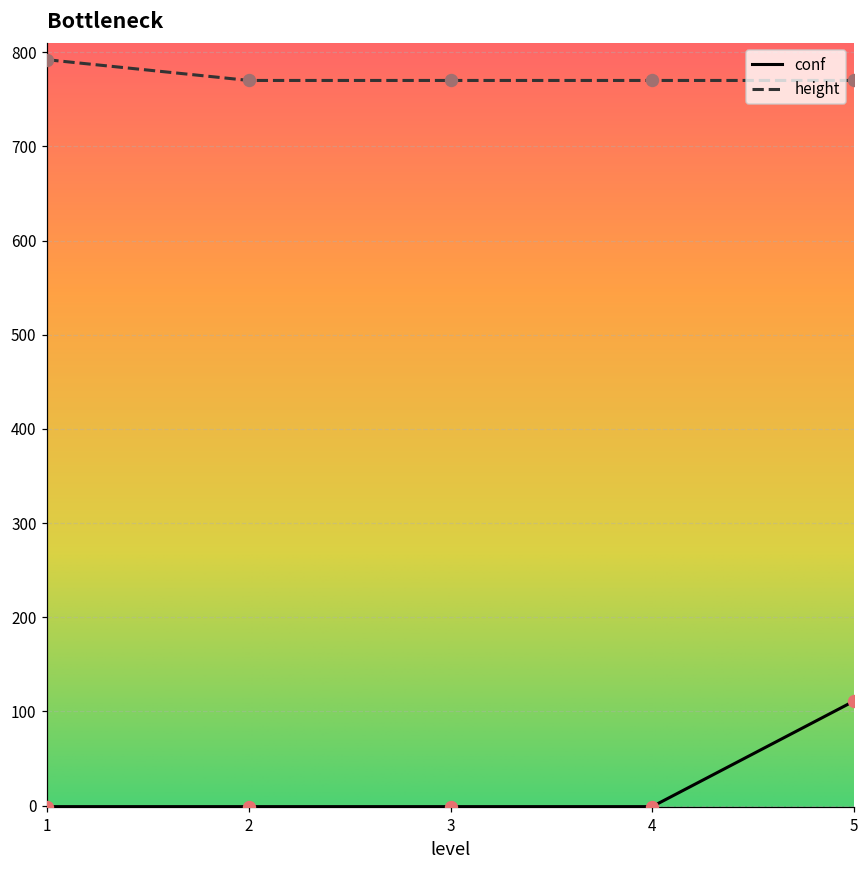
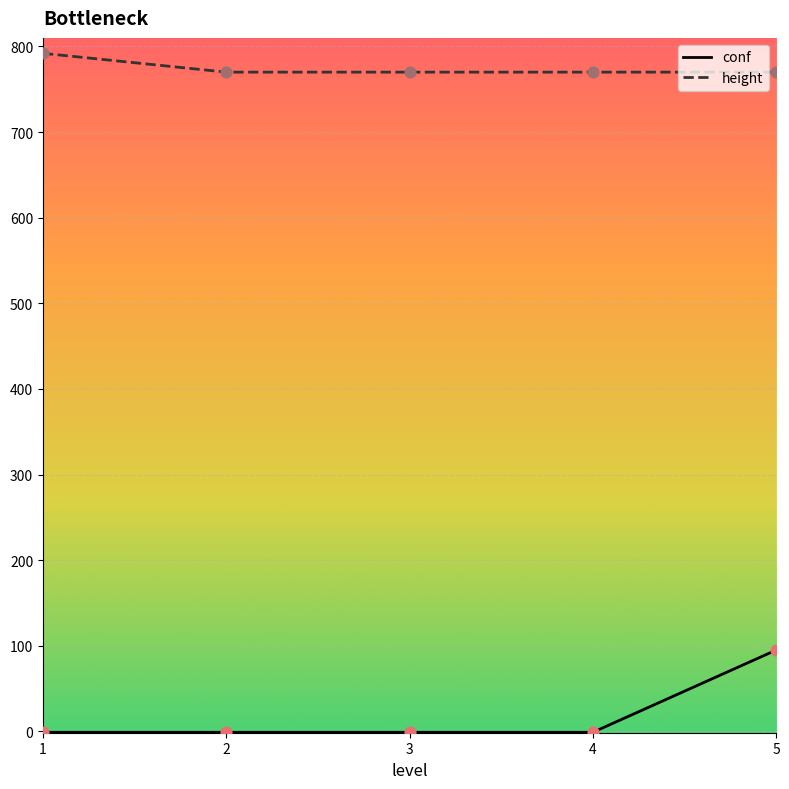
conf, 5: 110 -> 100
